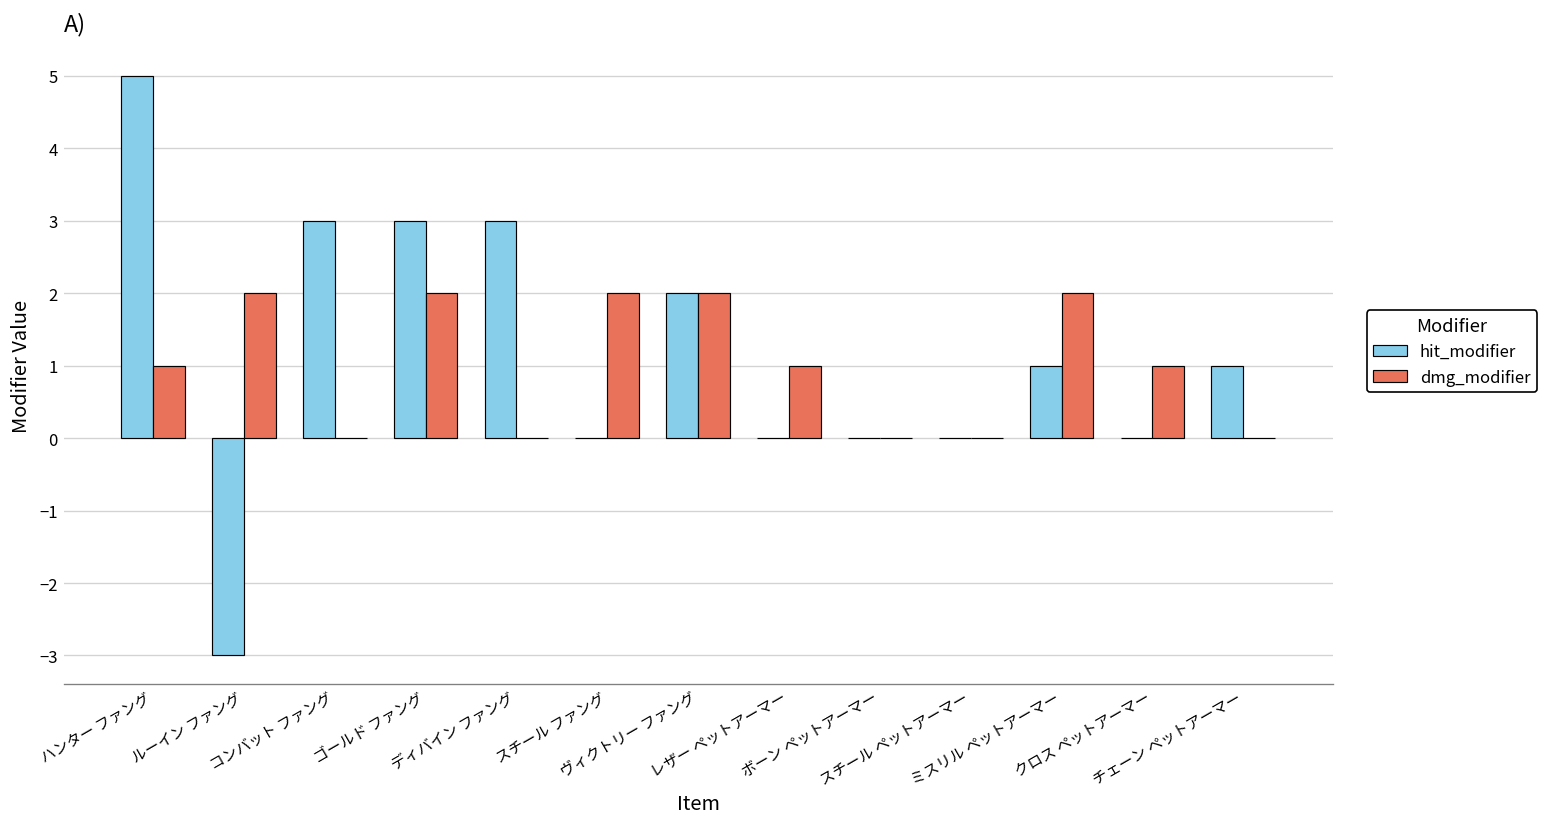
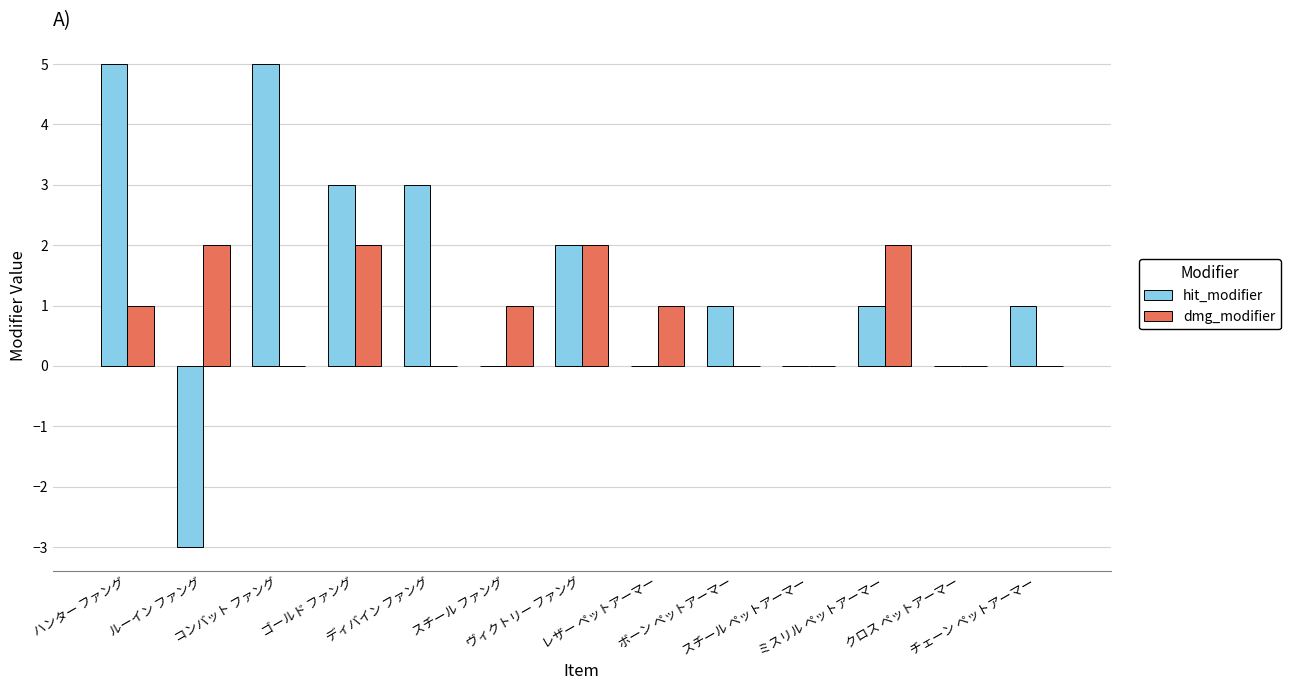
hit_modifier, コンバット ファング: 3 -> 5
dmg_modifier, スチール ファング: 2 -> 1
hit_modifier, ボーン ペットアーマー: 0 -> 1
dmg_modifier, クロス ペットアーマー: 1 -> 0
